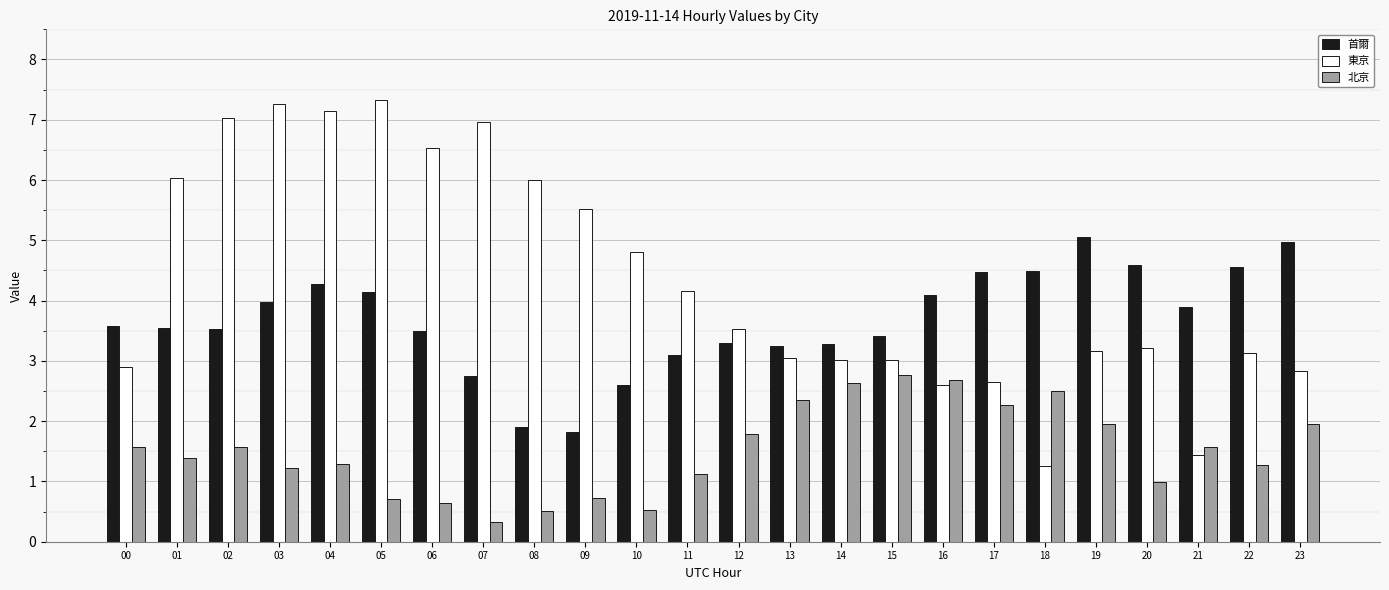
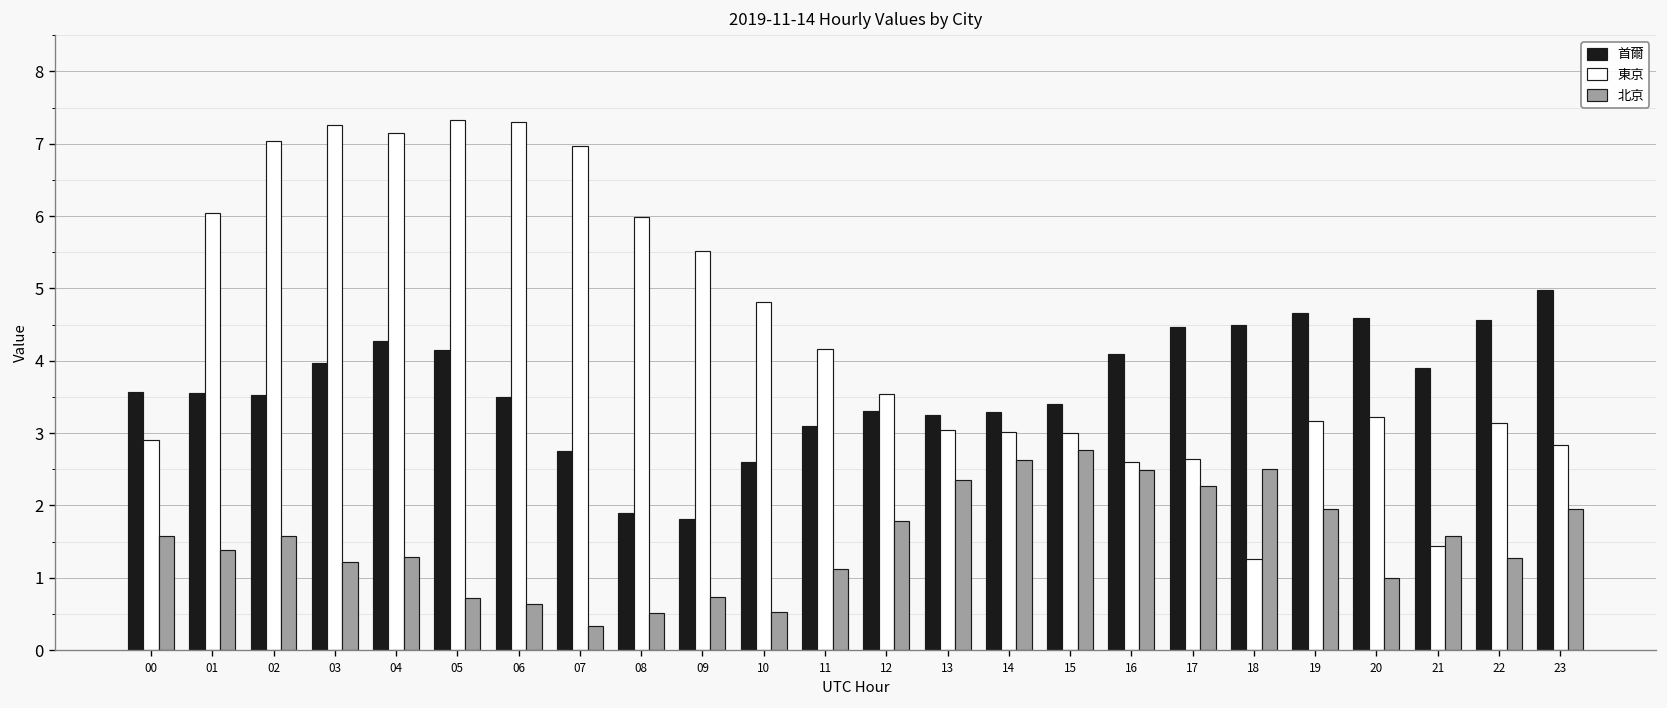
東京, 06: 6.5 -> 7.3
北京, 16: 2.7 -> 2.5
首爾, 19: 5.1 -> 4.7
